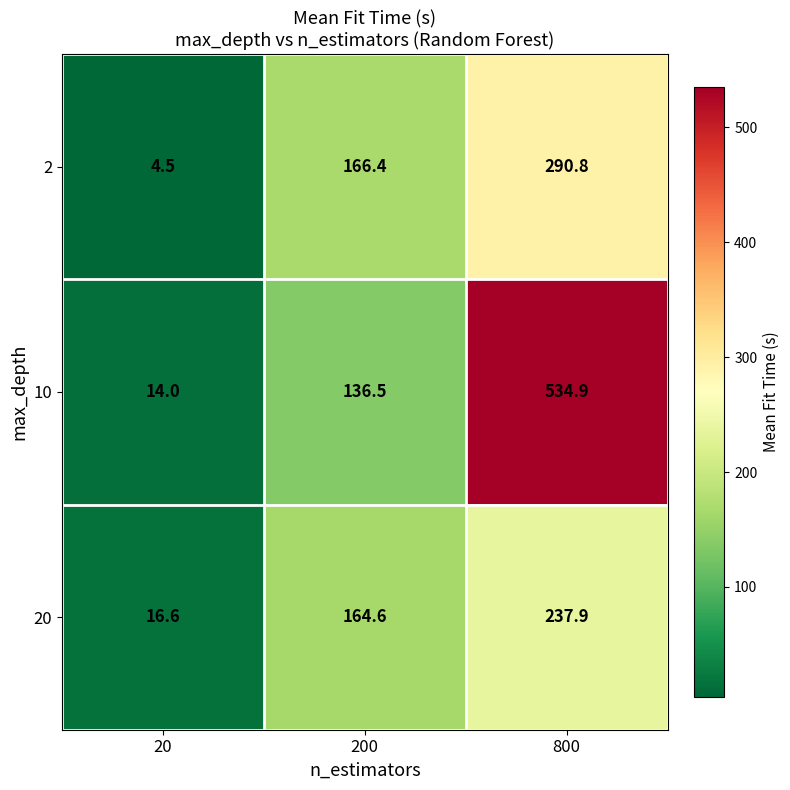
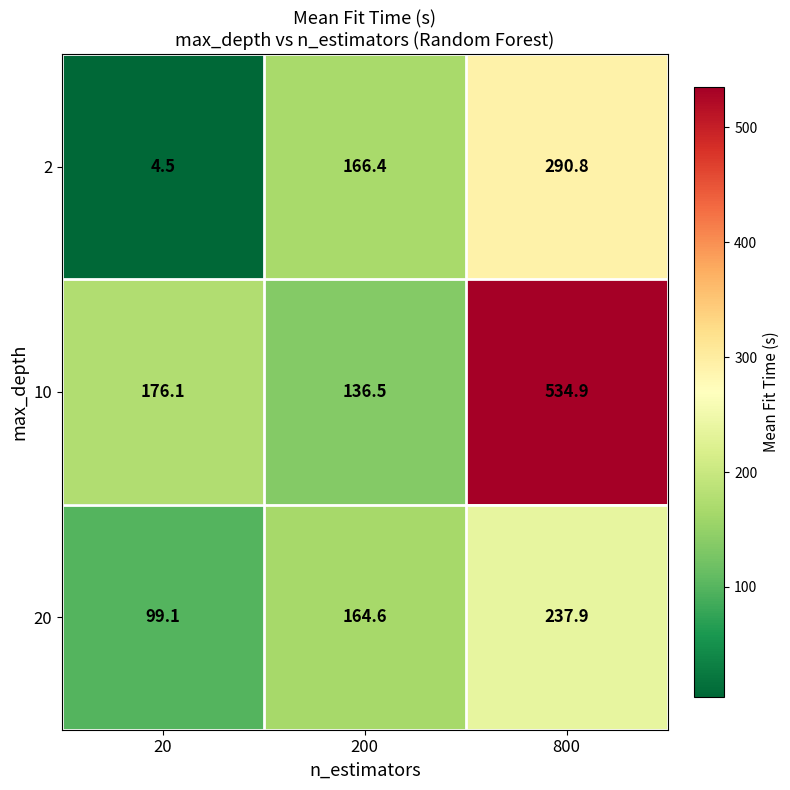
10, 20: 14.0 -> 176.1
20, 20: 16.6 -> 99.1
